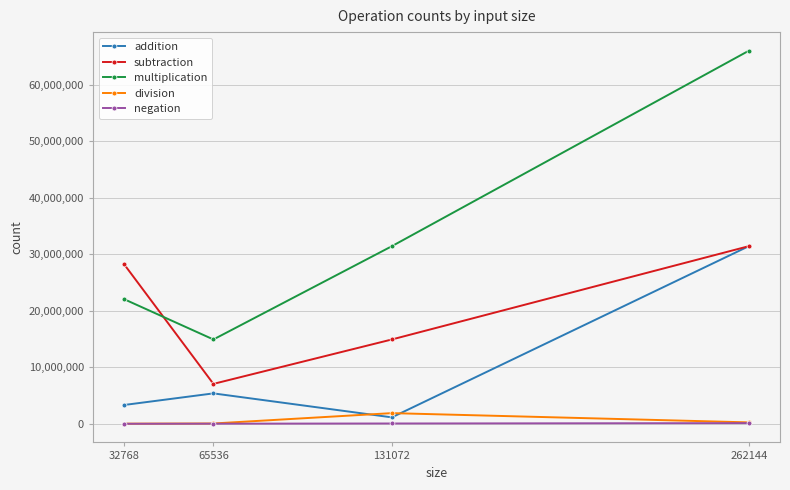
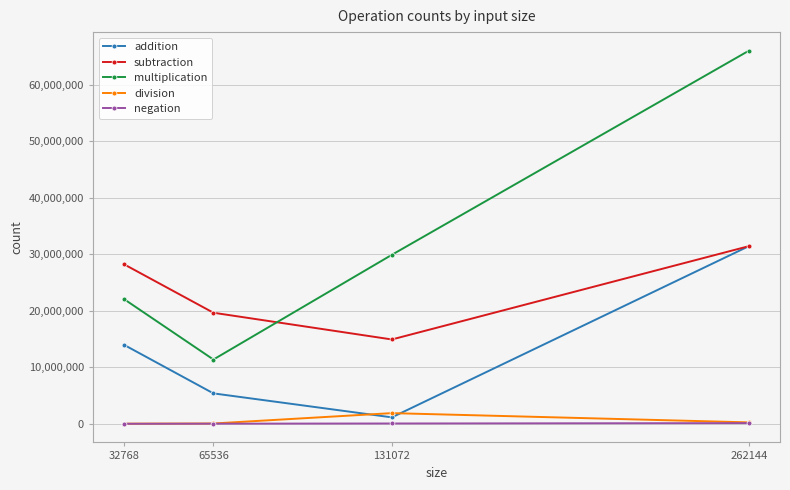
addition, 32768: 3,000,000 -> 14,000,000
subtraction, 65536: 7,000,000 -> 20,000,000
multiplication, 65536: 15,000,000 -> 11,000,000
multiplication, 131072: 31,000,000 -> 30,000,000
